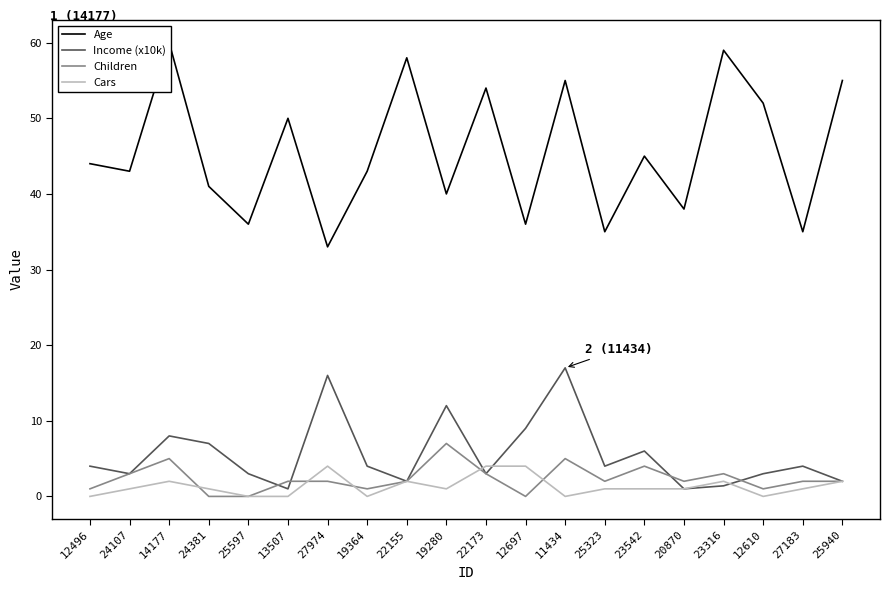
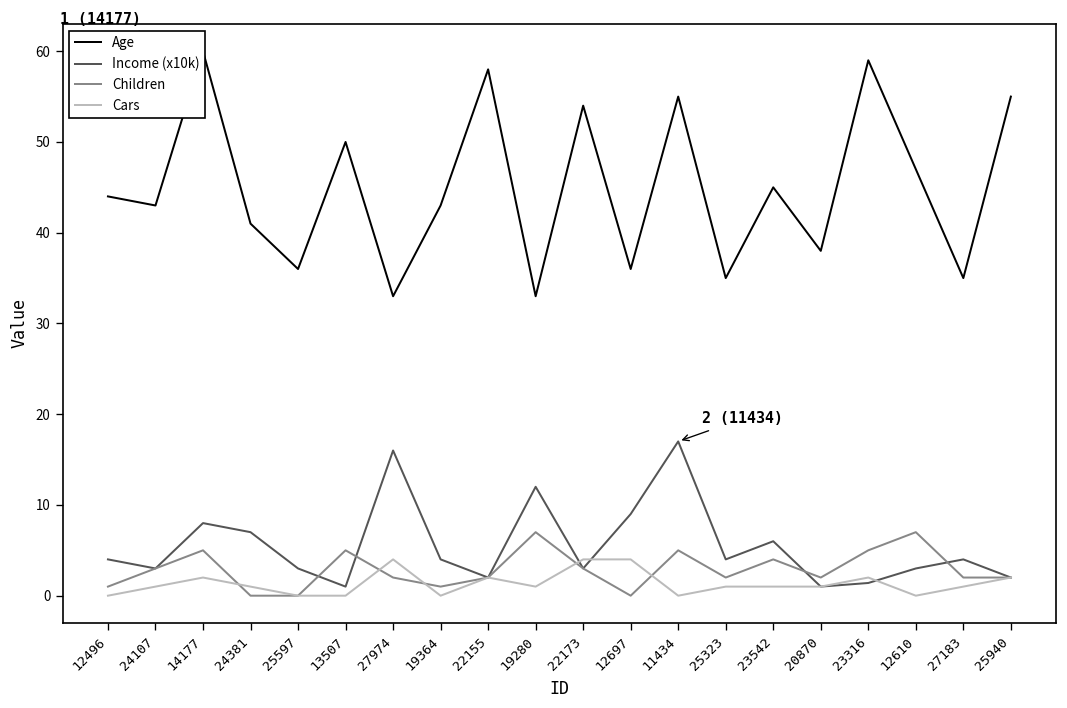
Children, 13507: 2 -> 5
Age, 19280: 40 -> 33
Children, 23316: 3 -> 5
Age, 12610: 52 -> 47
Children, 12610: 1 -> 7
